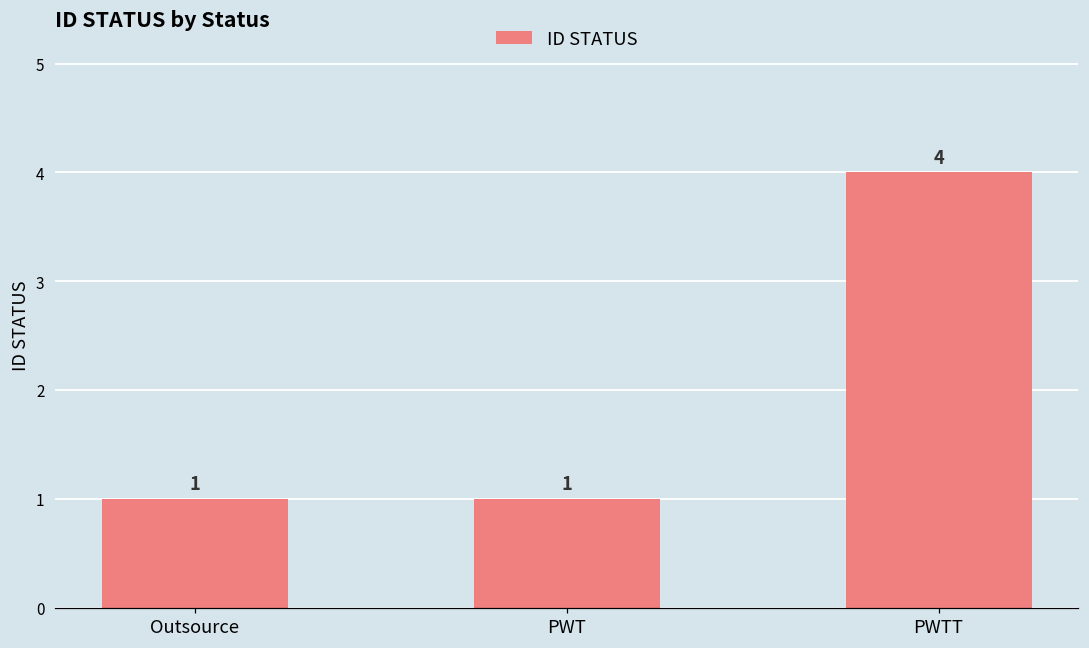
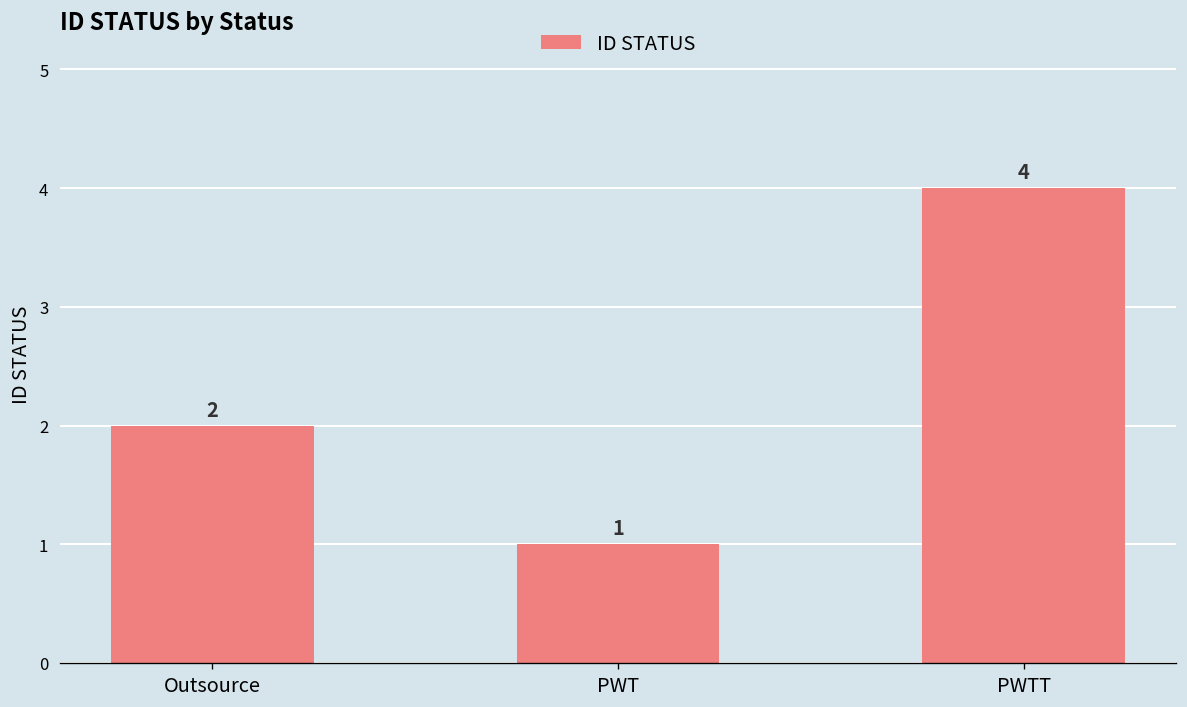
Outsource: 1 -> 2
